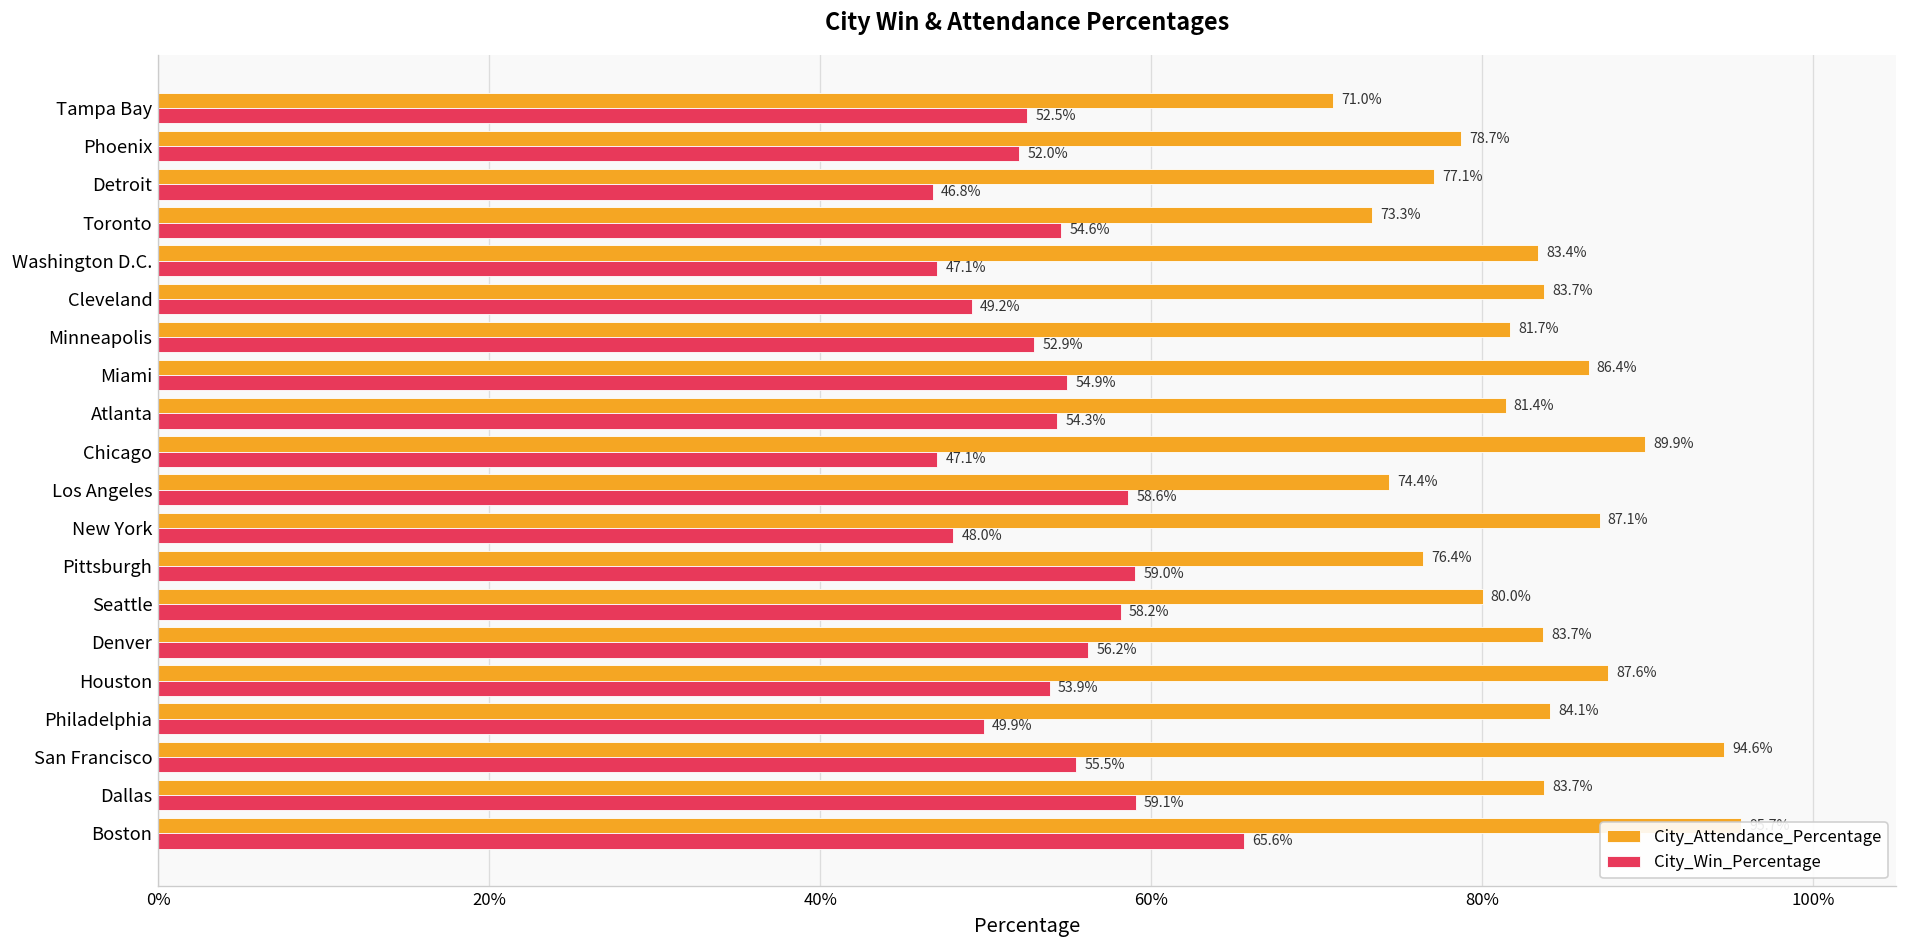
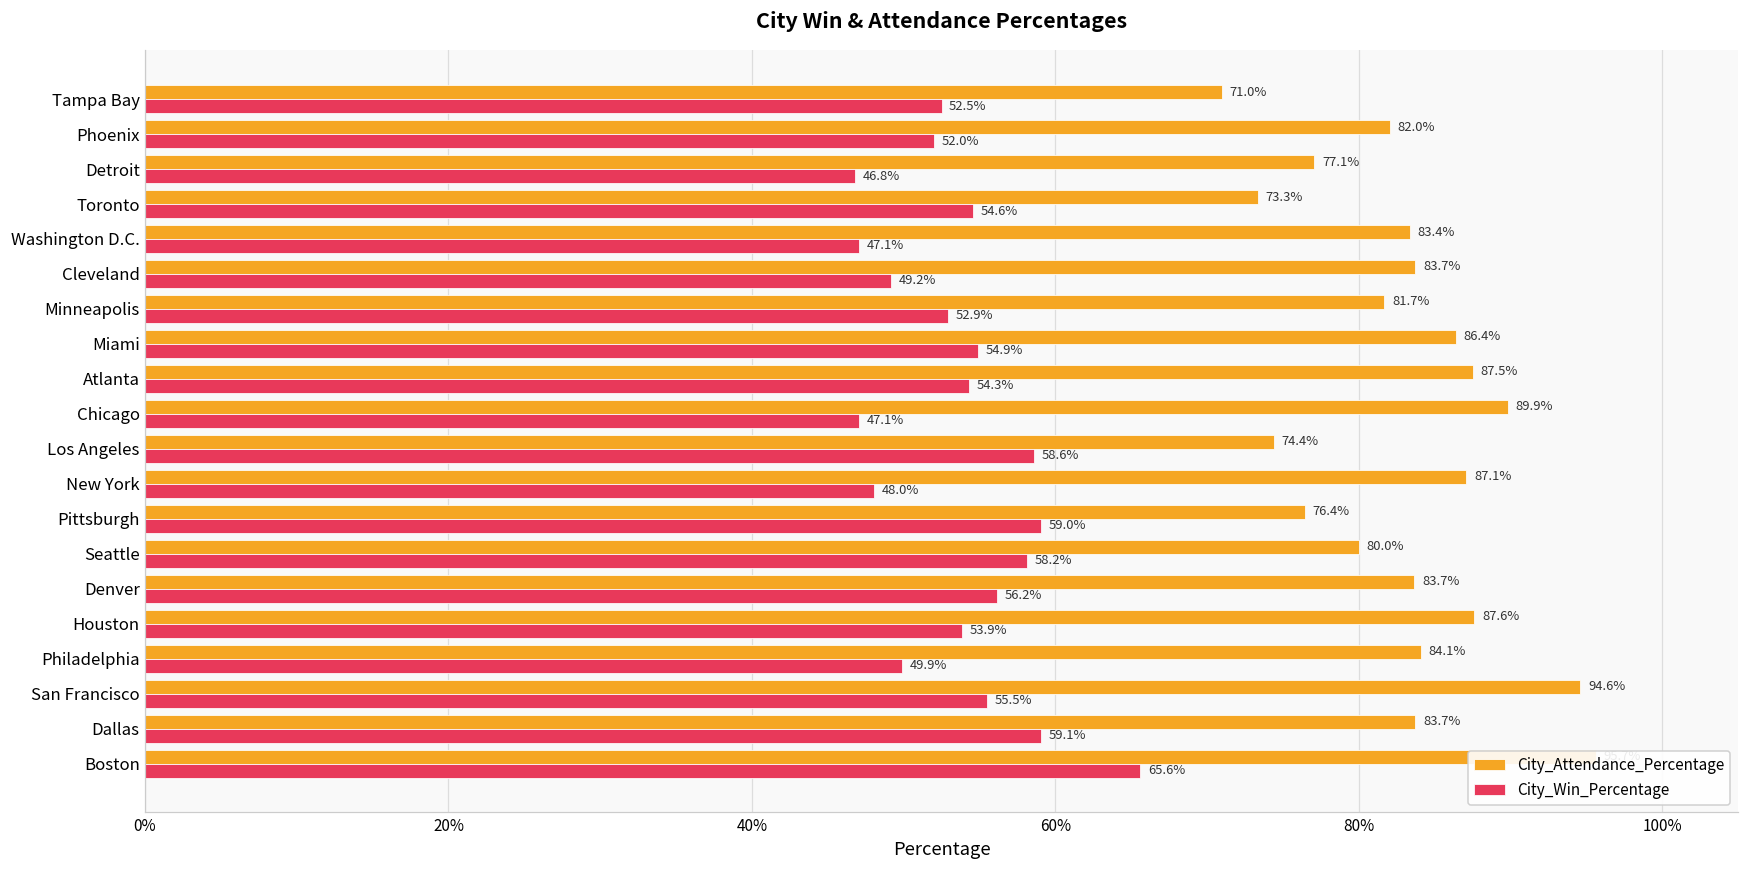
City_Attendance_Percentage, Phoenix: 78.7% -> 82.0%
City_Attendance_Percentage, Atlanta: 81.4% -> 87.5%
